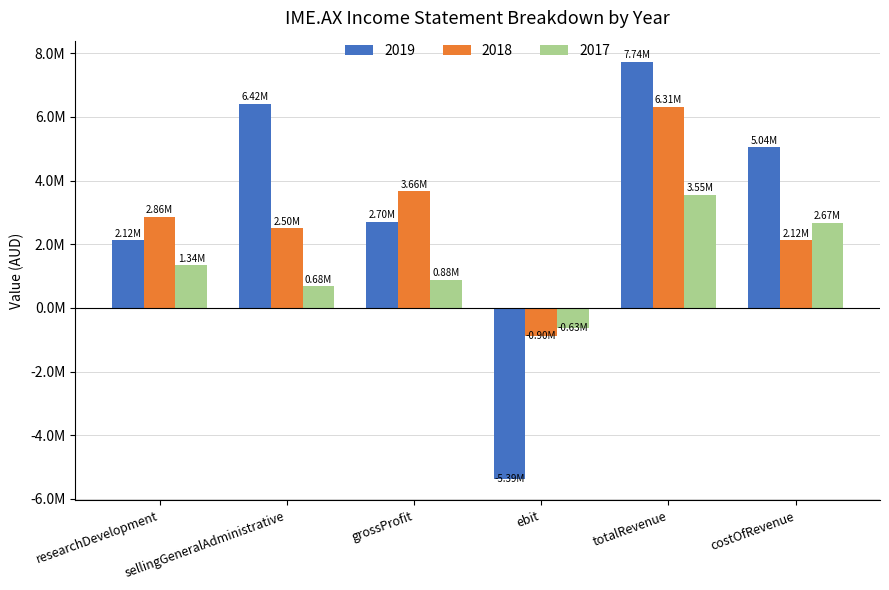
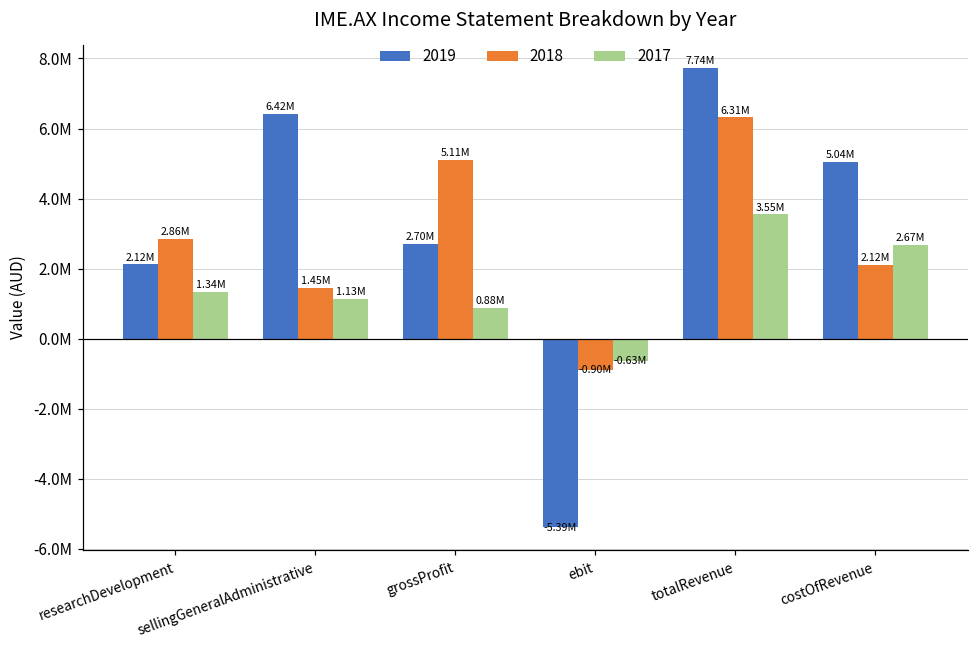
2018, sellingGeneralAdministrative: 2.50M -> 1.45M
2017, sellingGeneralAdministrative: 0.68M -> 1.13M
2018, grossProfit: 3.66M -> 5.11M
